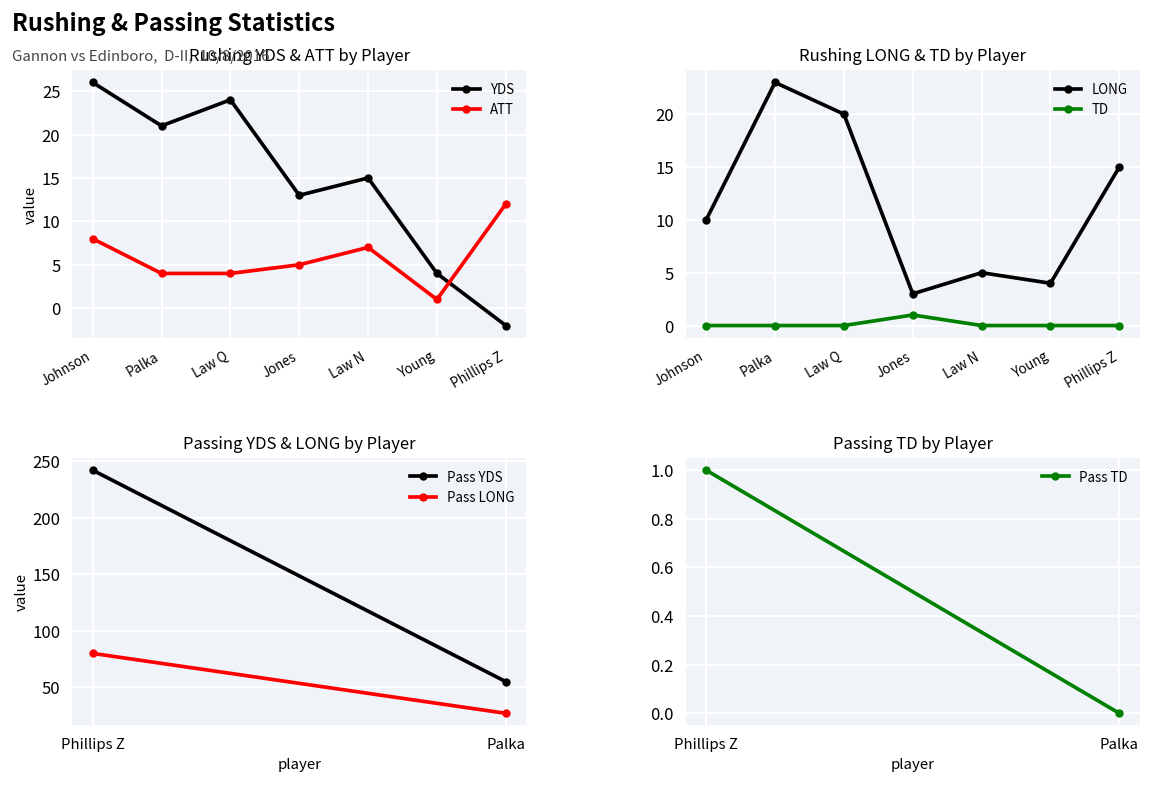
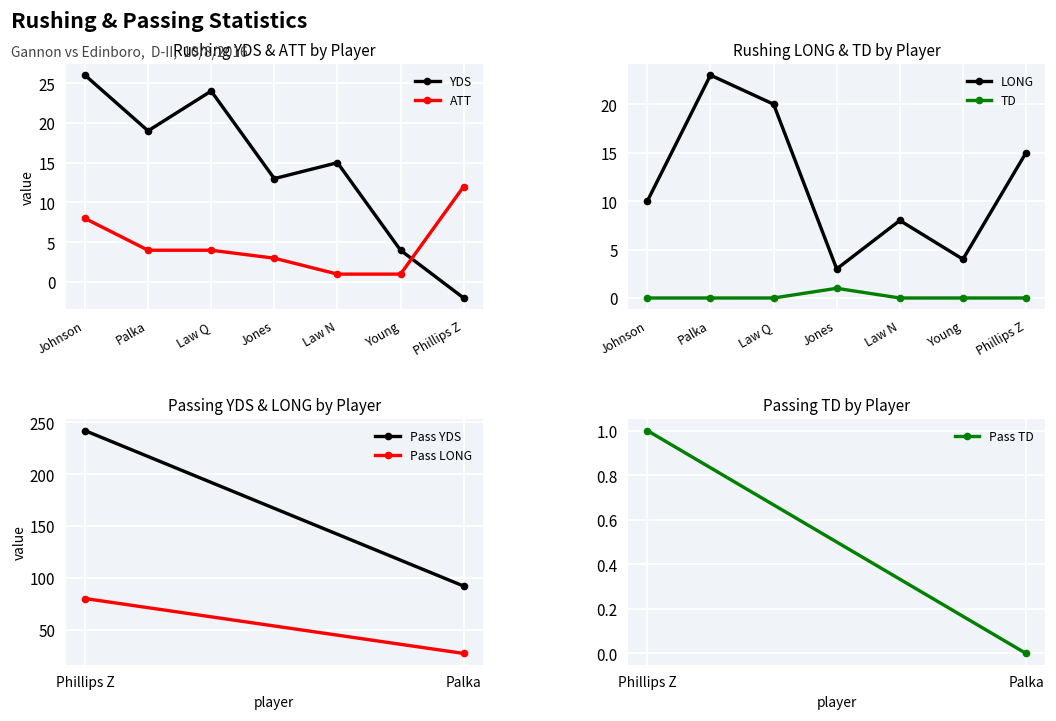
Rushing YDS & ATT by Player, YDS, Palka: 21 -> 19
Rushing YDS & ATT by Player, ATT, Jones: 5 -> 3
Rushing YDS & ATT by Player, ATT, Law N: 7 -> 1
Rushing LONG & TD by Player, LONG, Law N: 5 -> 8
Passing YDS & LONG by Player, Pass YDS, Palka: 60 -> 90
